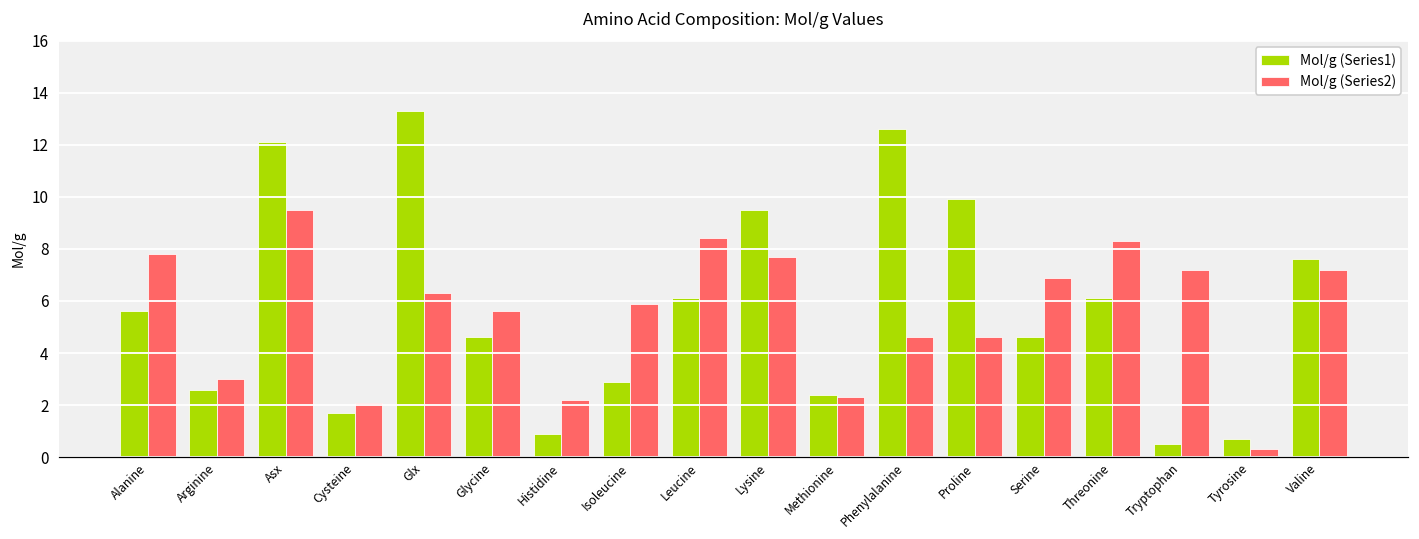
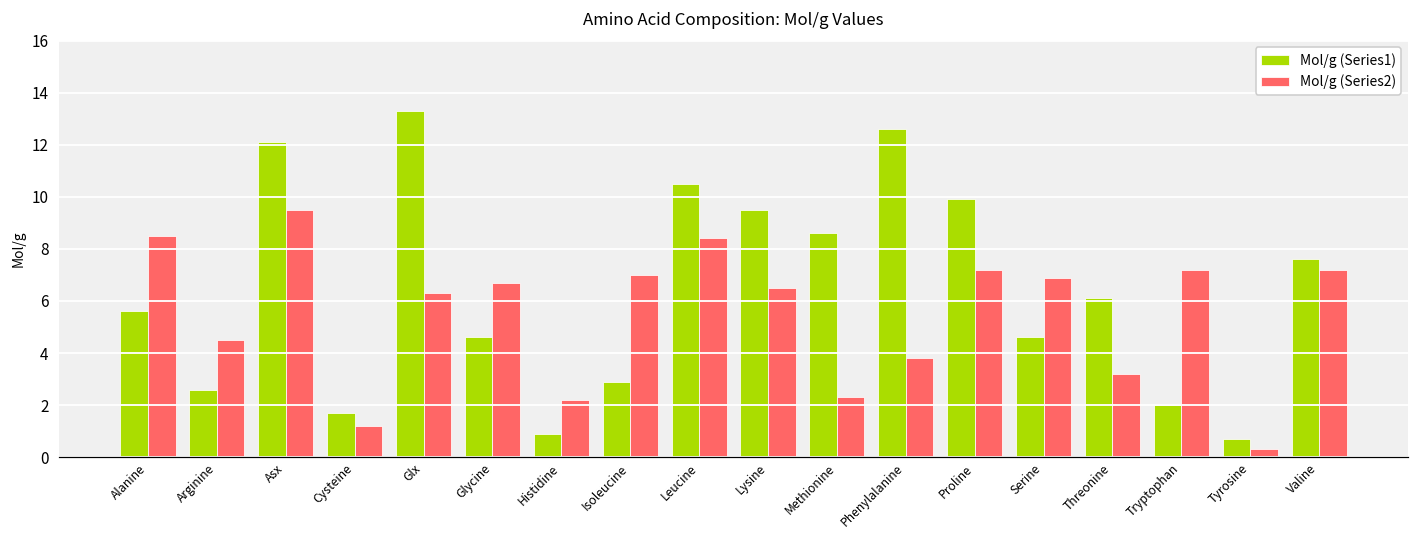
Mol/g (Series2), Alanine: 7.8 -> 8.5
Mol/g (Series2), Arginine: 3.0 -> 4.5
Mol/g (Series2), Cysteine: 2.1 -> 1.2
Mol/g (Series2), Glycine: 5.6 -> 6.7
Mol/g (Series2), Isoleucine: 5.9 -> 7.0
Mol/g (Series1), Leucine: 6.1 -> 10.5
Mol/g (Series2), Lysine: 7.7 -> 6.5
Mol/g (Series1), Methionine: 2.4 -> 8.6
Mol/g (Series2), Phenylalanine: 4.6 -> 3.8
Mol/g (Series2), Proline: 4.6 -> 7.2
Mol/g (Series2), Threonine: 8.3 -> 3.2
Mol/g (Series1), Tryptophan: 0.5 -> 2.0
